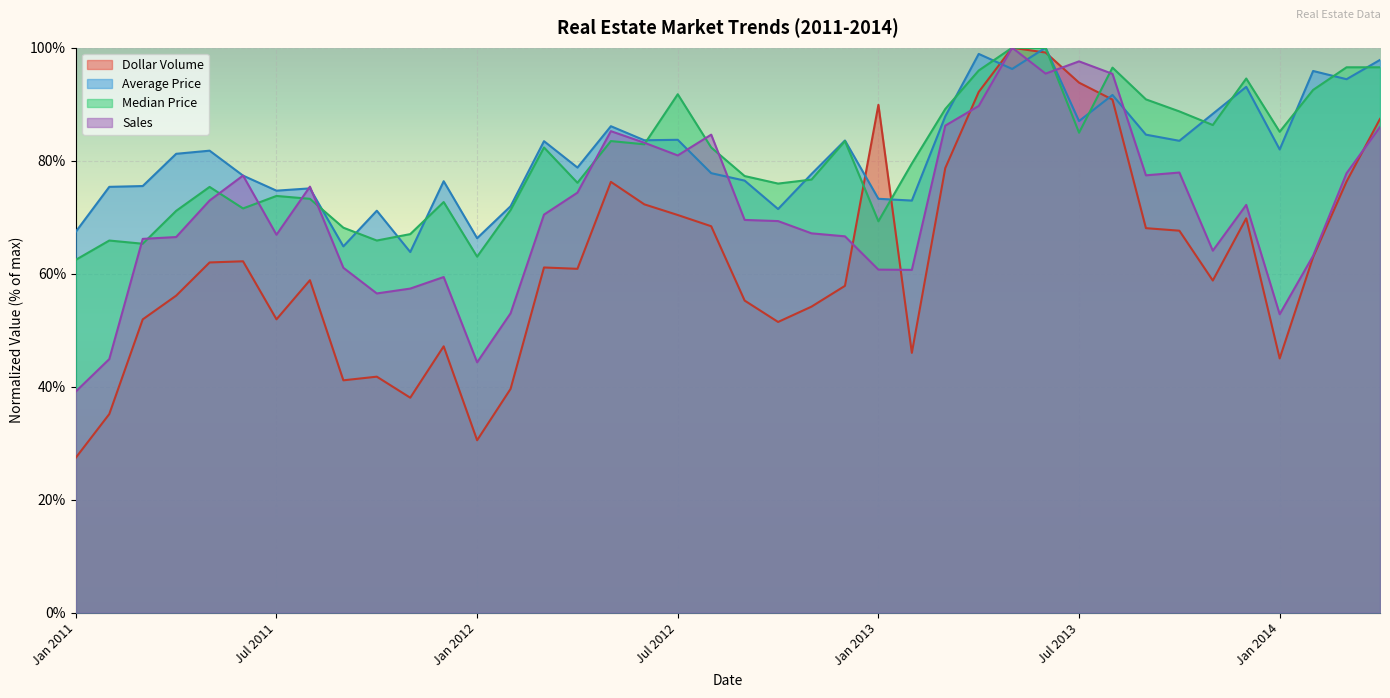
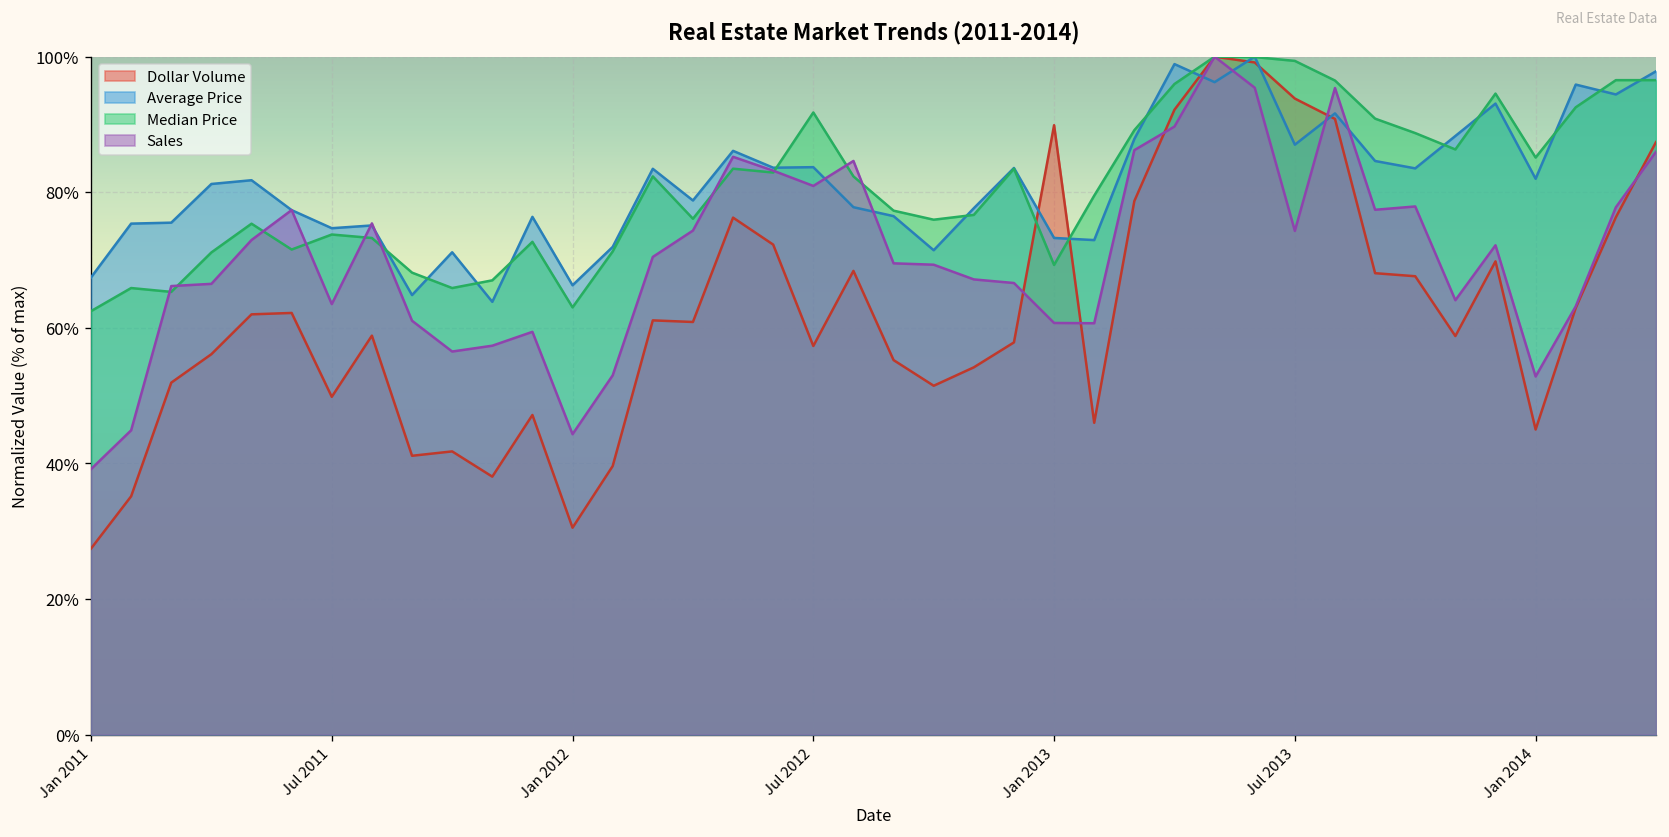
Dollar Volume, Jul 2011: 52% -> 50%
Sales, Jul 2011: 67% -> 64%
Dollar Volume, Jul 2012: 70% -> 57%
Median Price, Jul 2013: 85% -> 99%
Sales, Jul 2013: 98% -> 74%
